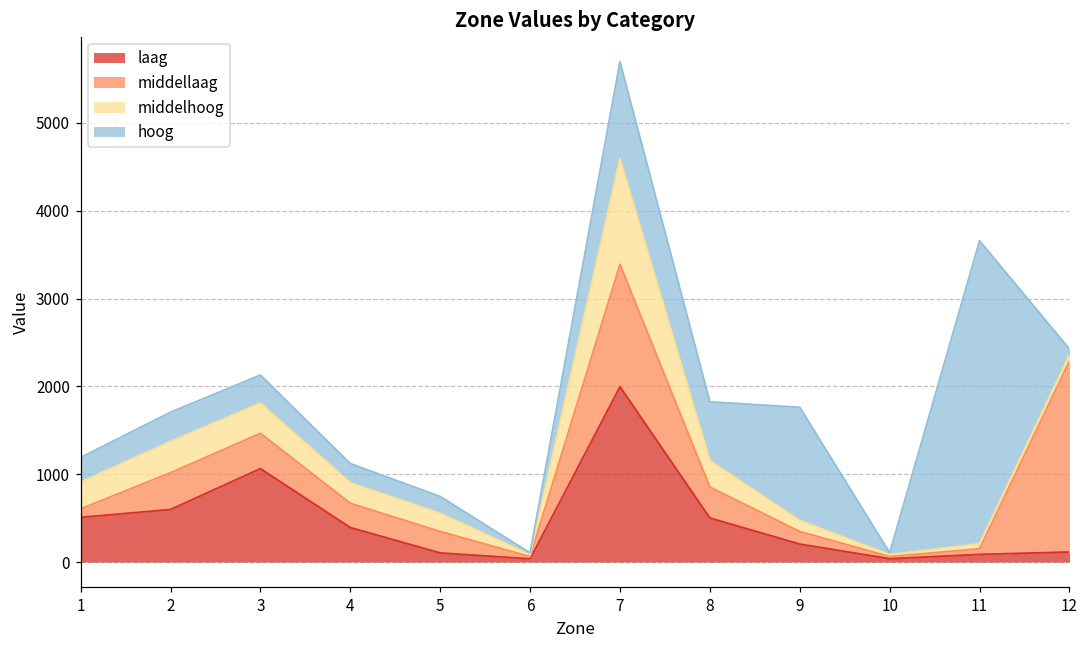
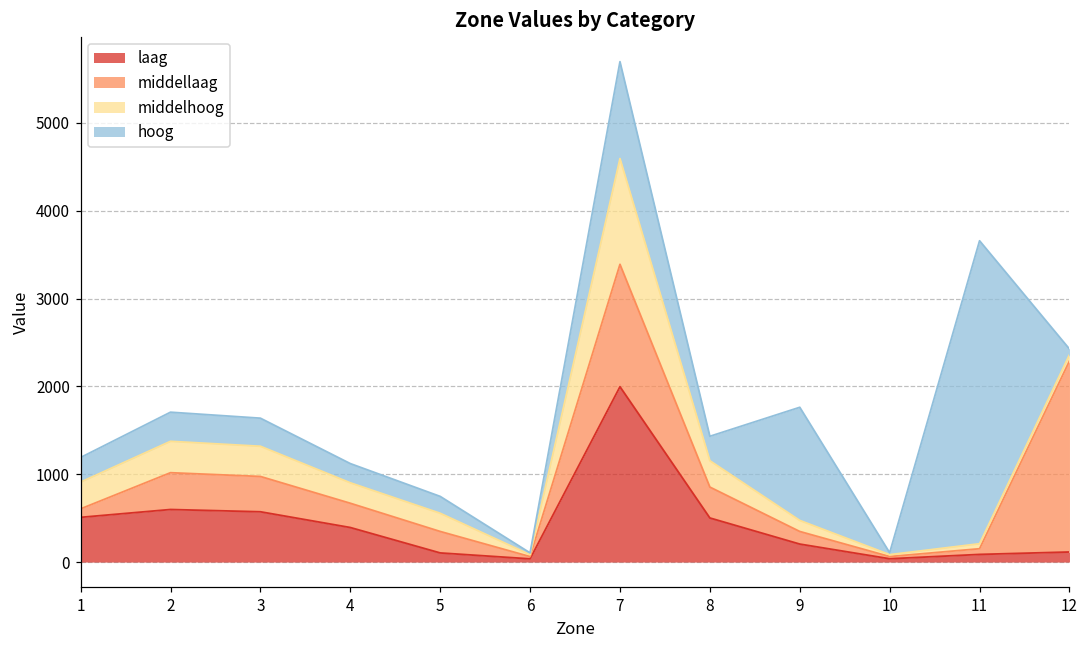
laag, 3: 1100 -> 600
hoog, 8: 700 -> 300
